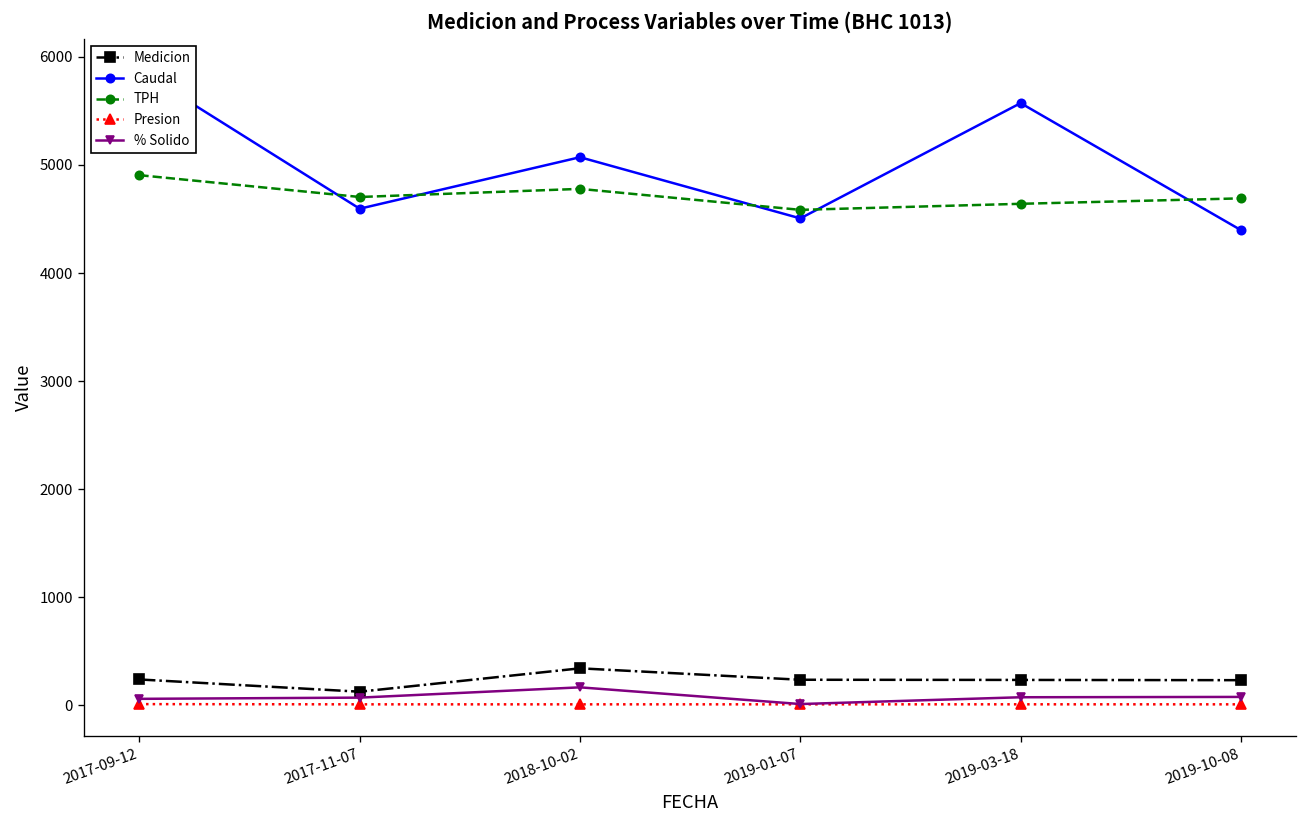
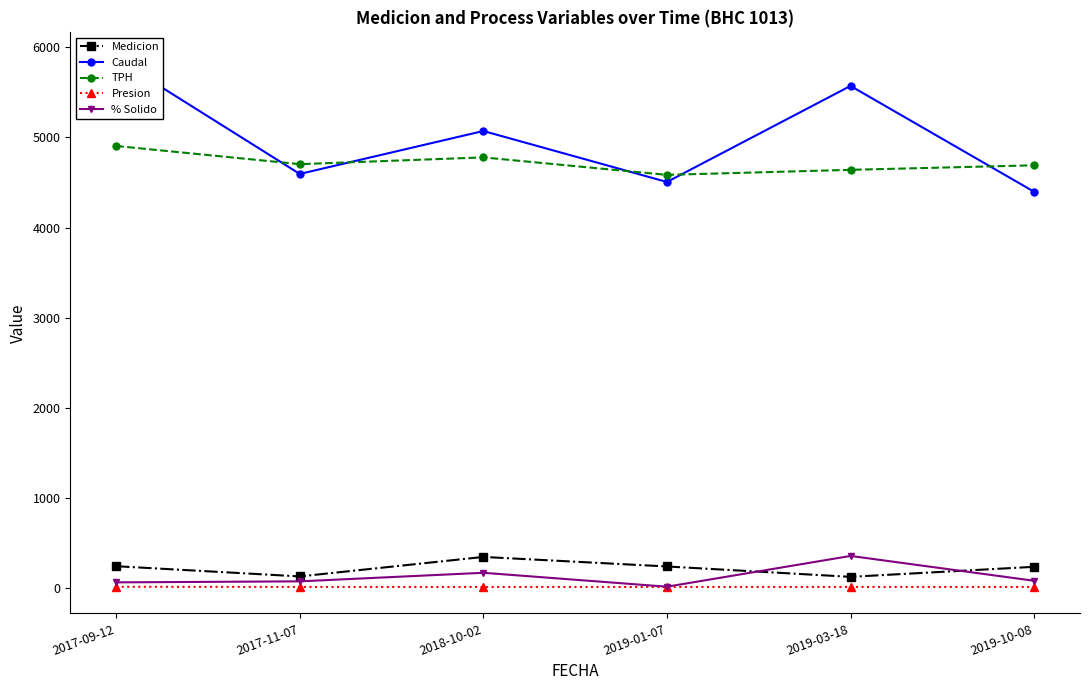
Medicion, 2019-03-18: 200 -> 100
% Solido, 2019-03-18: 100 -> 400
